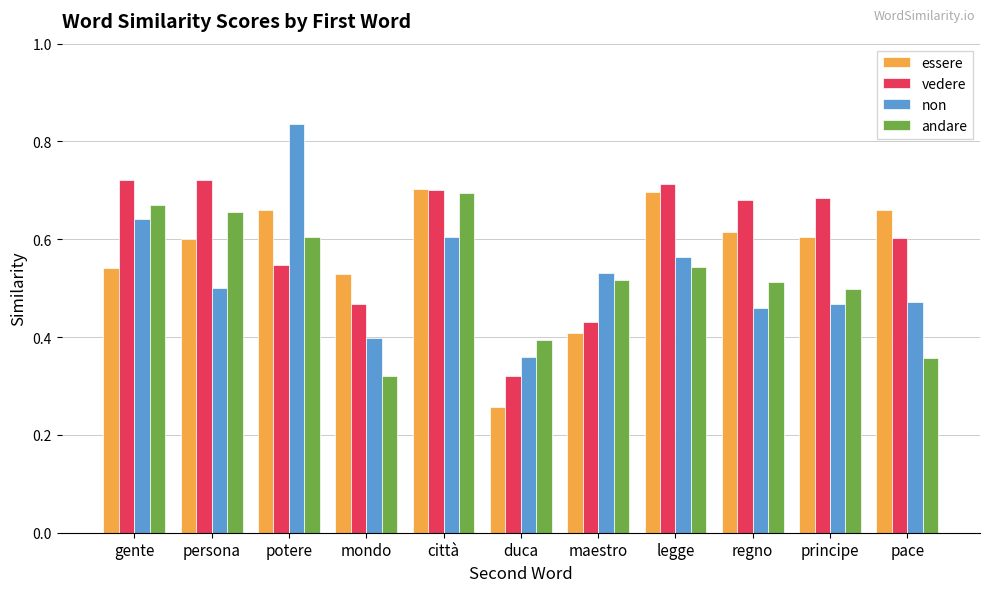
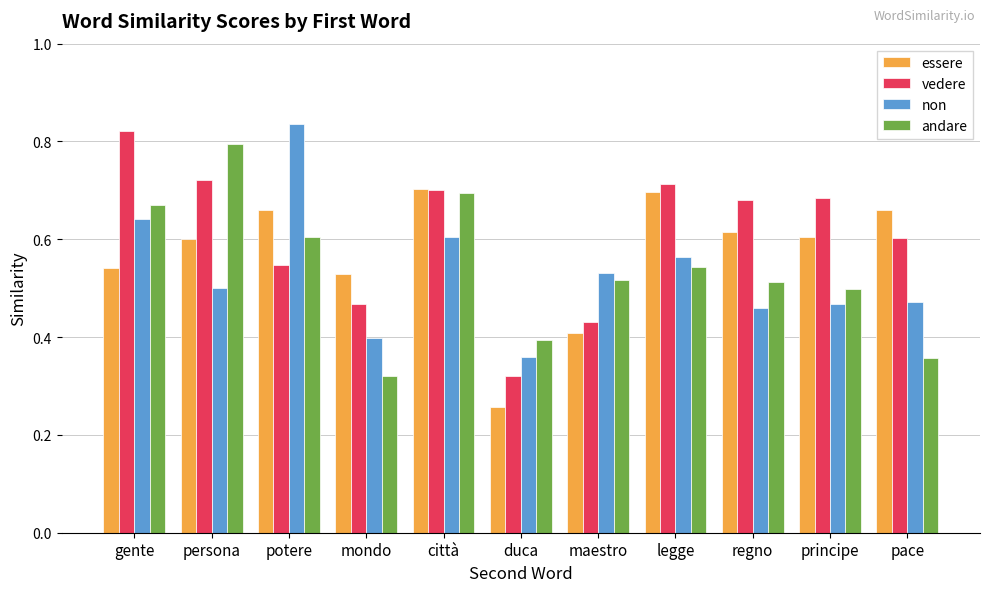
vedere, gente: 0.72 -> 0.82
andare, persona: 0.66 -> 0.80
